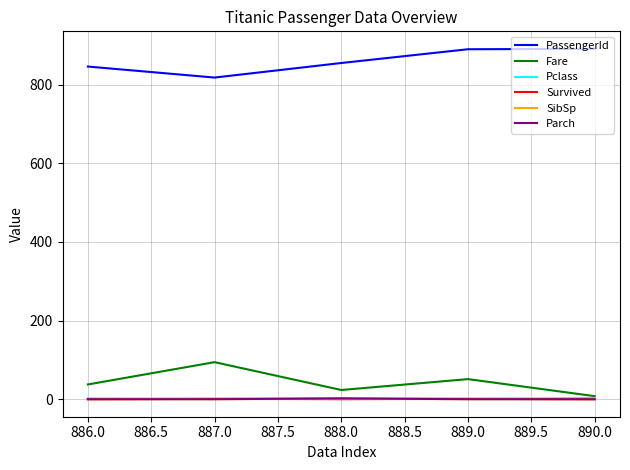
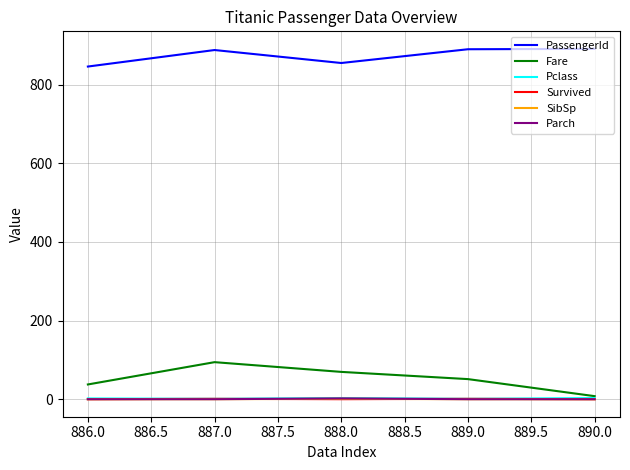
PassengerId, 887.0: 820 -> 890
Fare, 888.0: 20 -> 70
